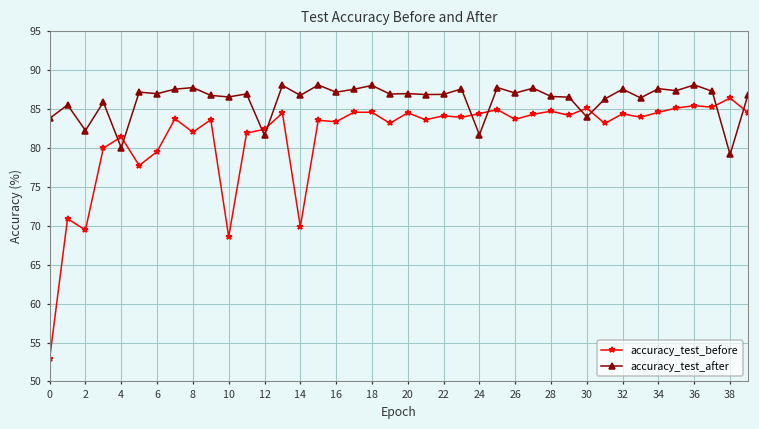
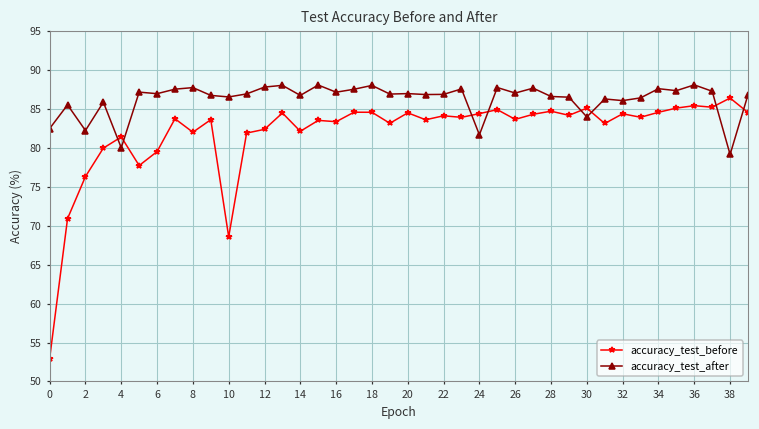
accuracy_test_after, 0: 84 -> 82
accuracy_test_before, 2: 69 -> 76
accuracy_test_after, 12: 82 -> 88
accuracy_test_before, 14: 70 -> 82
accuracy_test_after, 32: 88 -> 86
